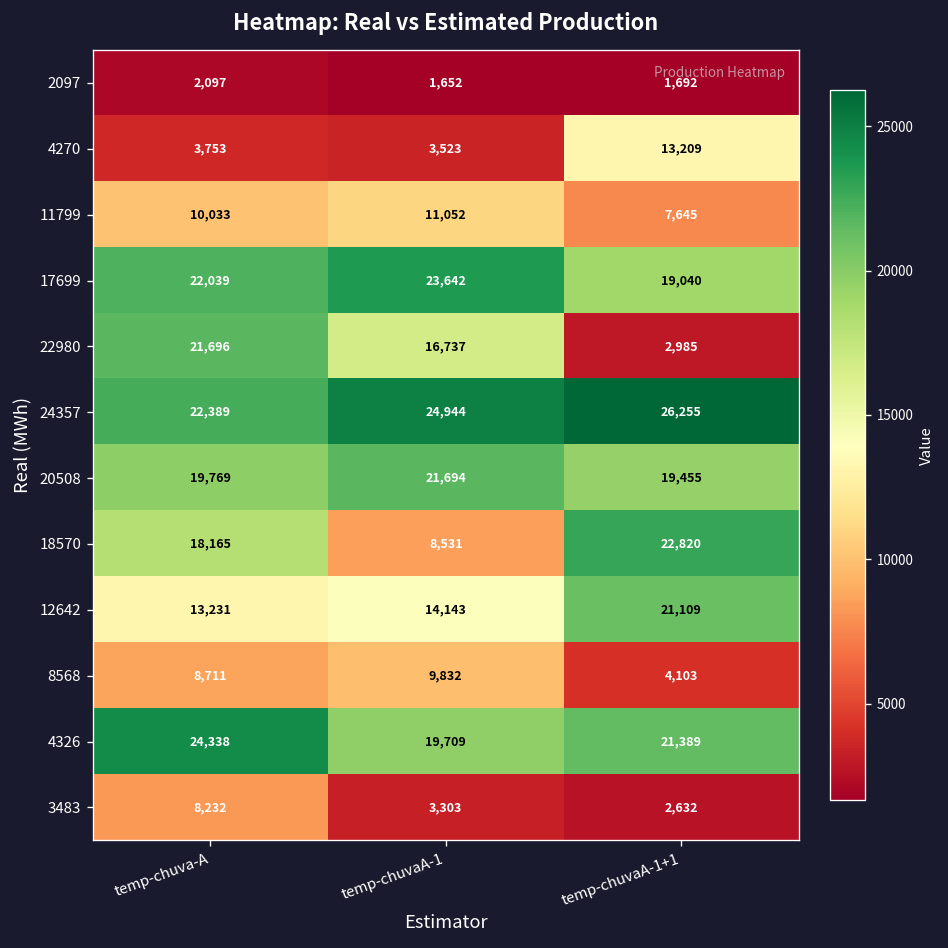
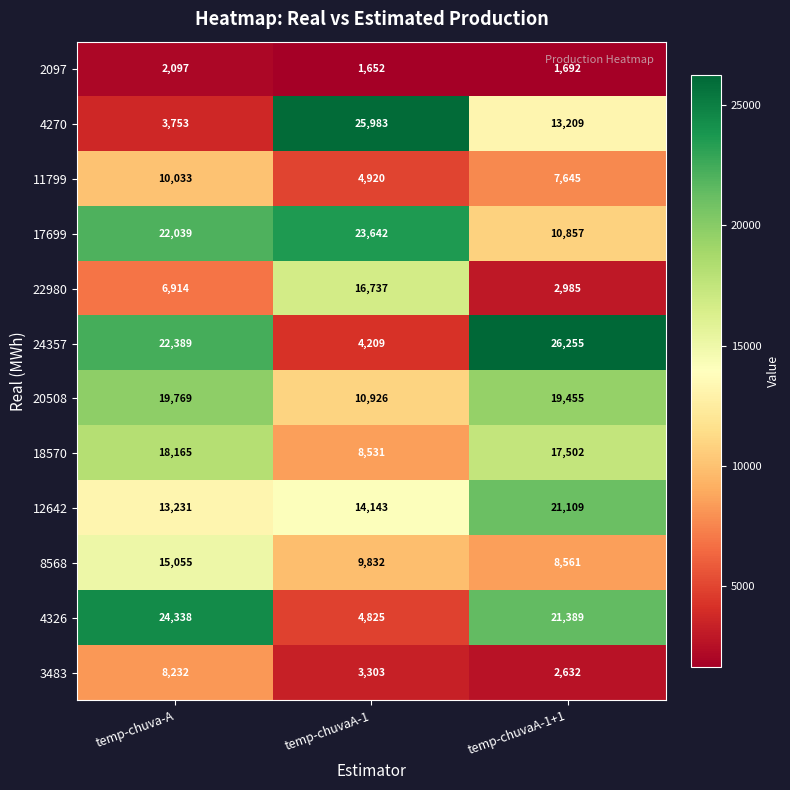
4270, temp-chuvaA-1: 3,523 -> 25,983
11799, temp-chuvaA-1: 11,052 -> 4,920
17699, temp-chuvaA-1+1: 19,040 -> 10,857
22980, temp-chuva-A: 21,696 -> 6,914
24357, temp-chuvaA-1: 24,944 -> 4,209
20508, temp-chuvaA-1: 21,694 -> 10,926
18570, temp-chuvaA-1+1: 22,820 -> 17,502
8568, temp-chuva-A: 8,711 -> 15,055
8568, temp-chuvaA-1+1: 4,103 -> 8,561
4326, temp-chuvaA-1: 19,709 -> 4,825
